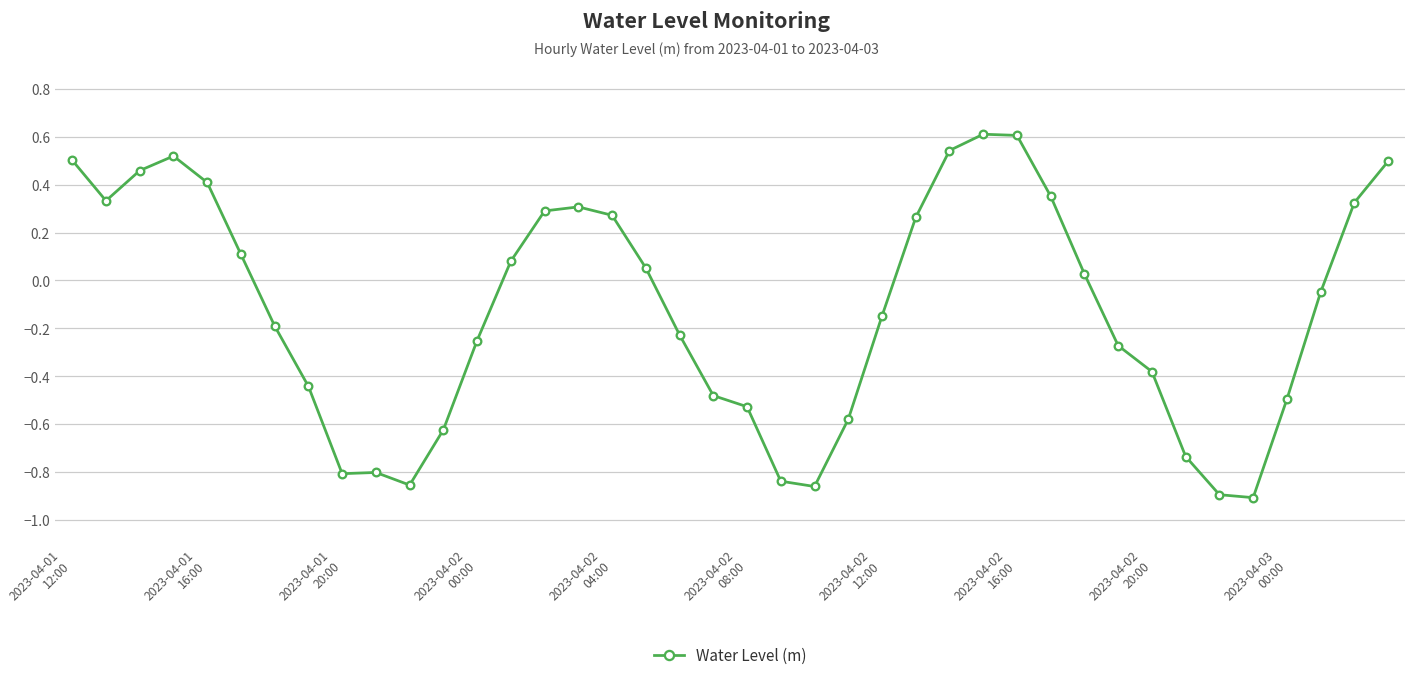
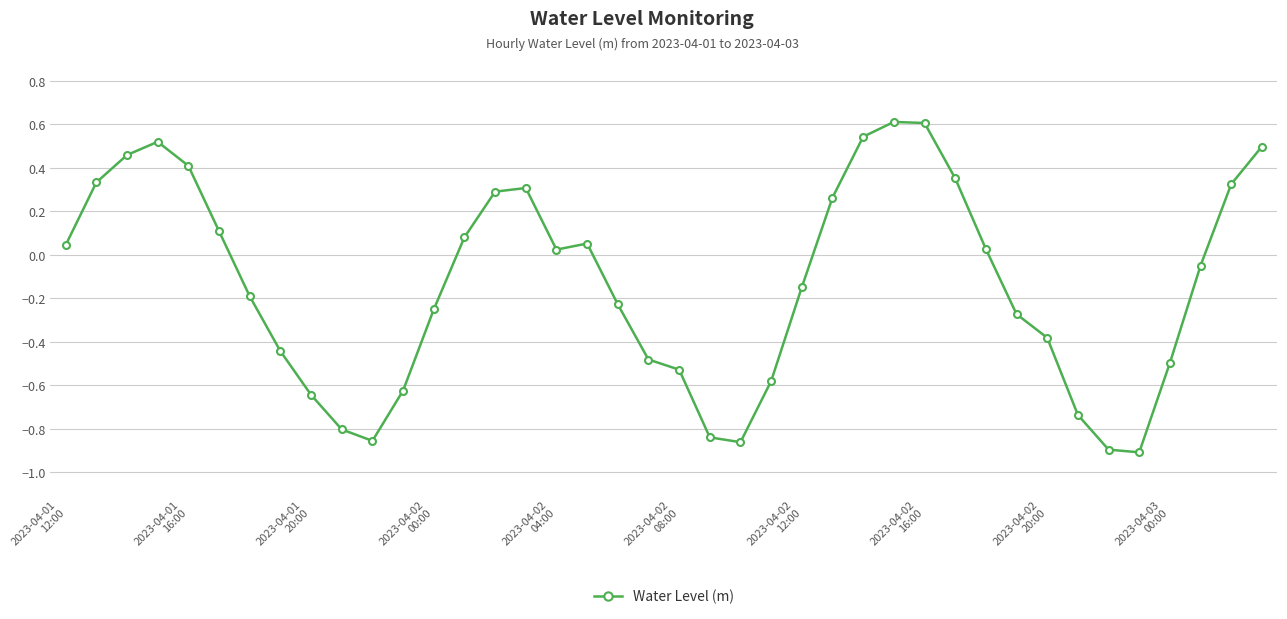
2023-04-01 12:00: 0.50 -> 0.04
2023-04-01 20:00: -0.81 -> -0.64
2023-04-02 04:00: 0.27 -> 0.02
